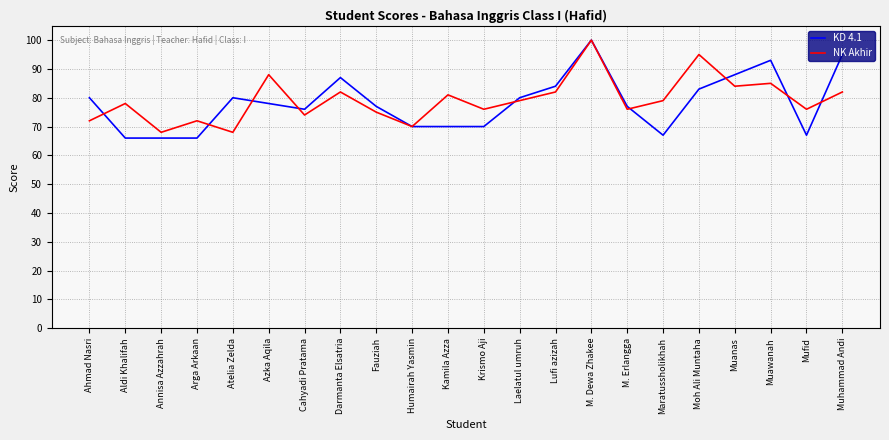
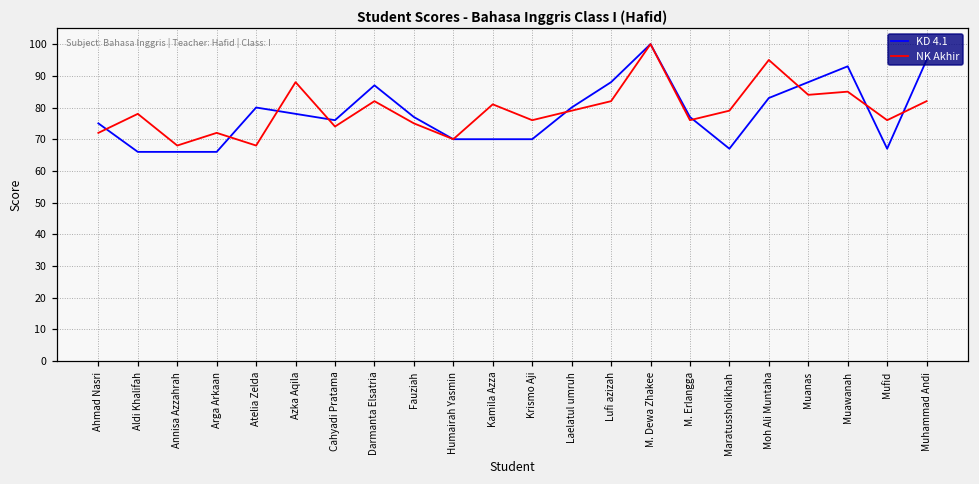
KD 4.1, Ahmad Nasri: 80 -> 75
KD 4.1, Lufi azizah: 84 -> 88
